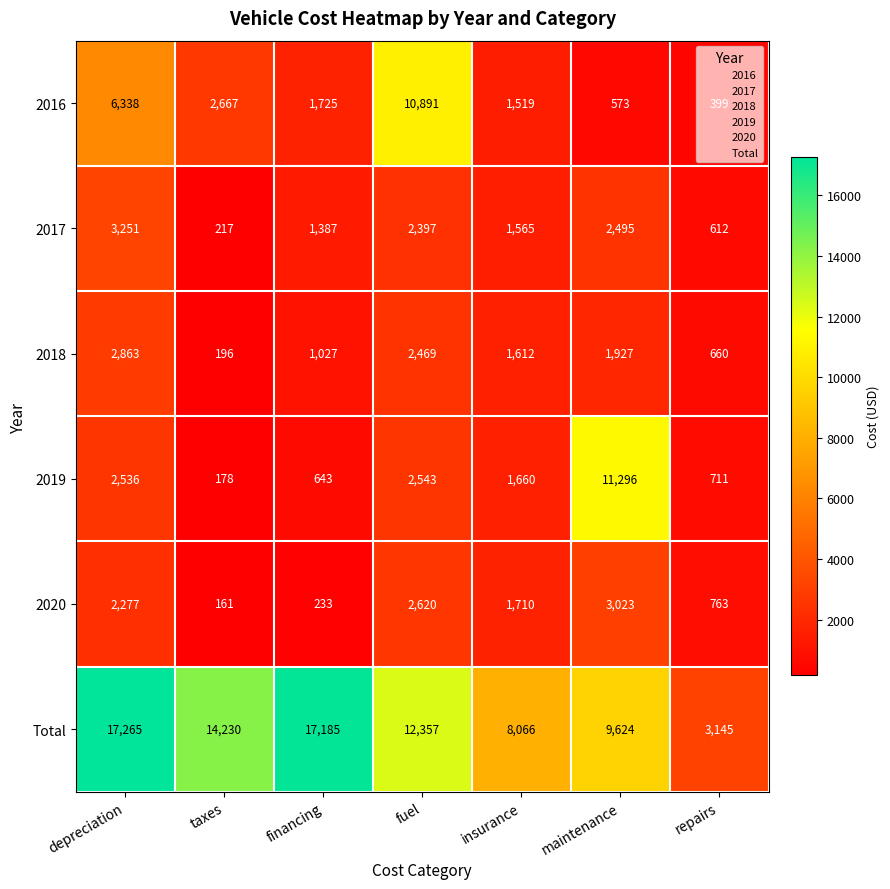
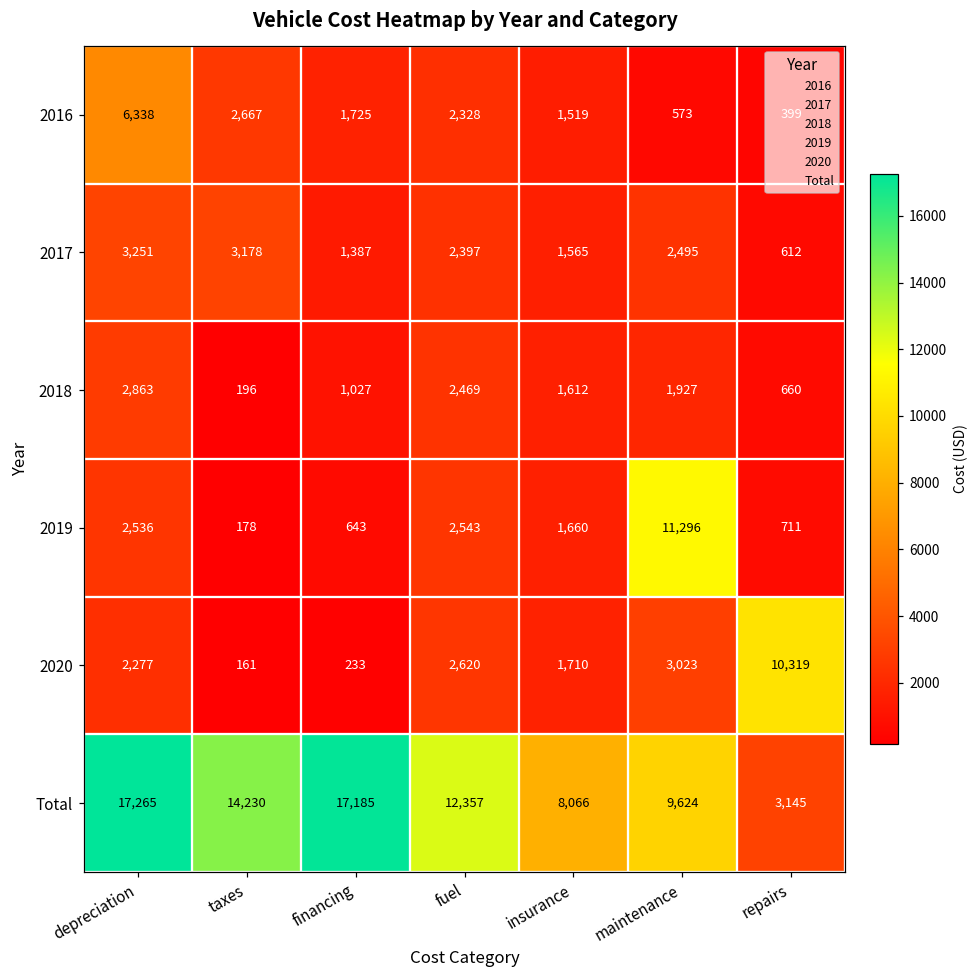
2016, fuel: 10,891 -> 2,328
2017, taxes: 217 -> 3,178
2020, repairs: 763 -> 10,319
